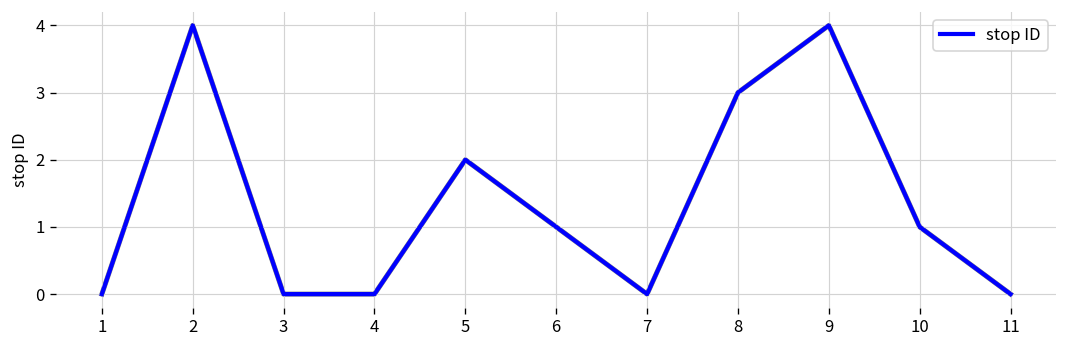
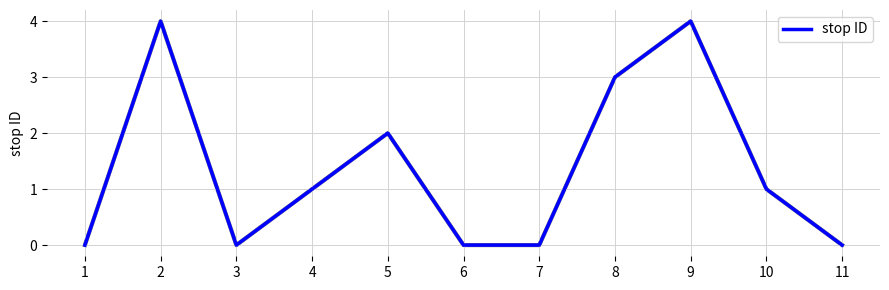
4: 0 -> 1
6: 1 -> 0
